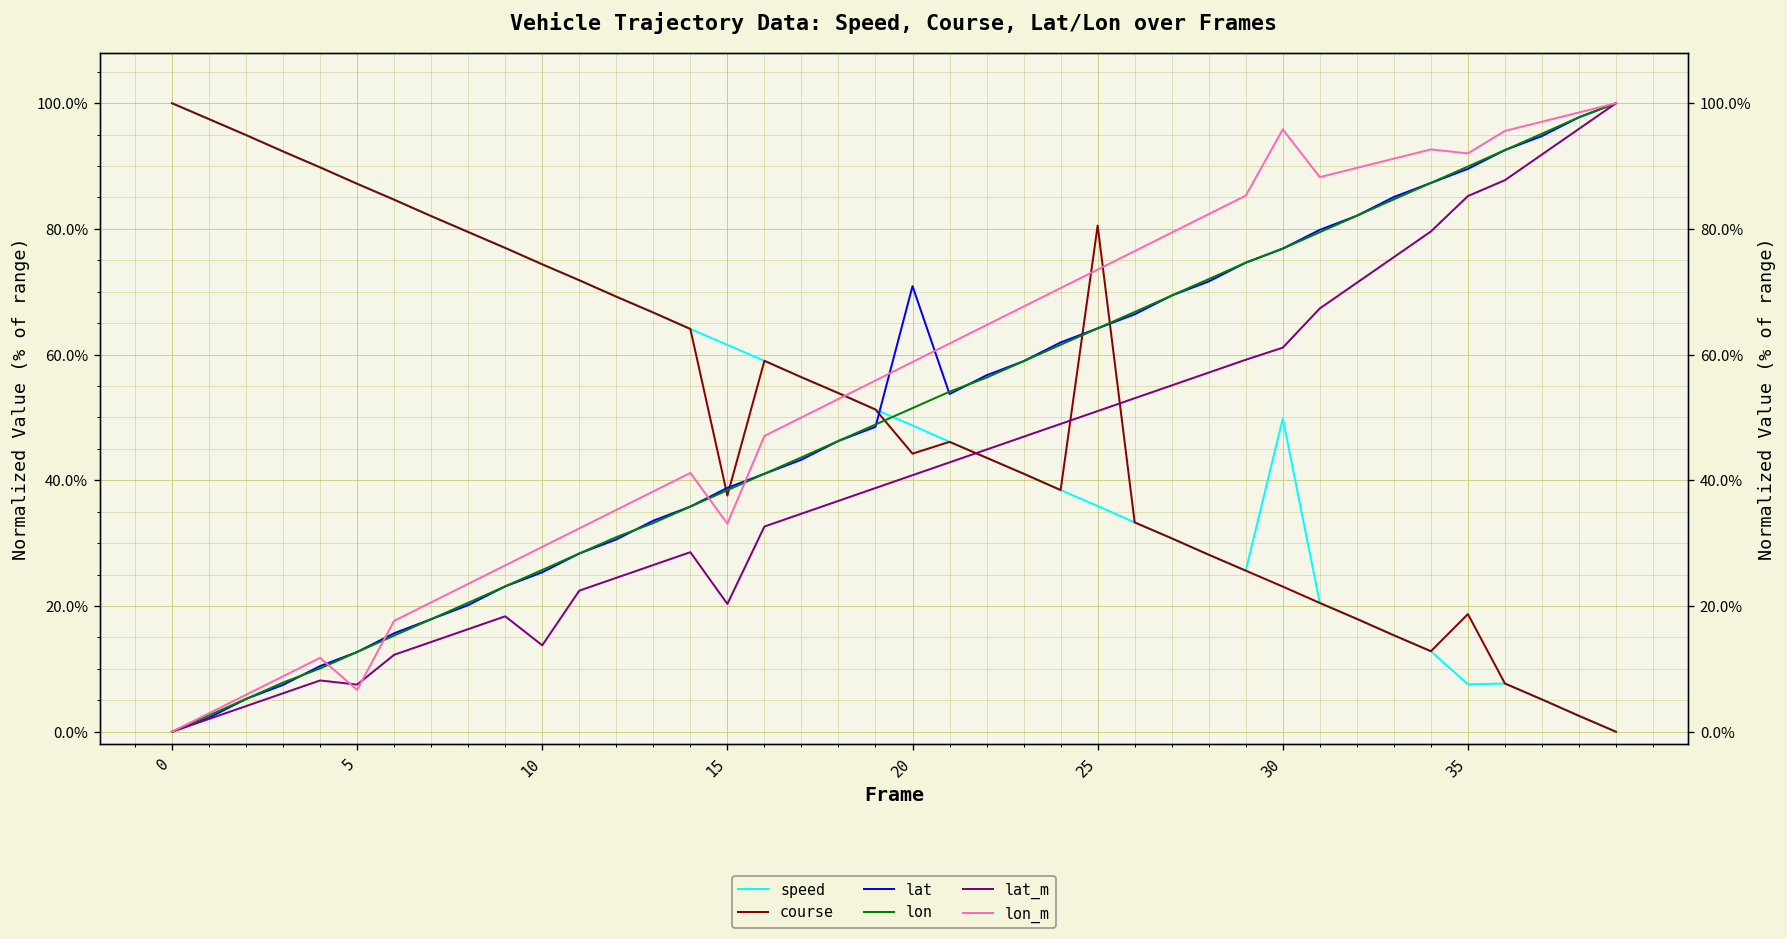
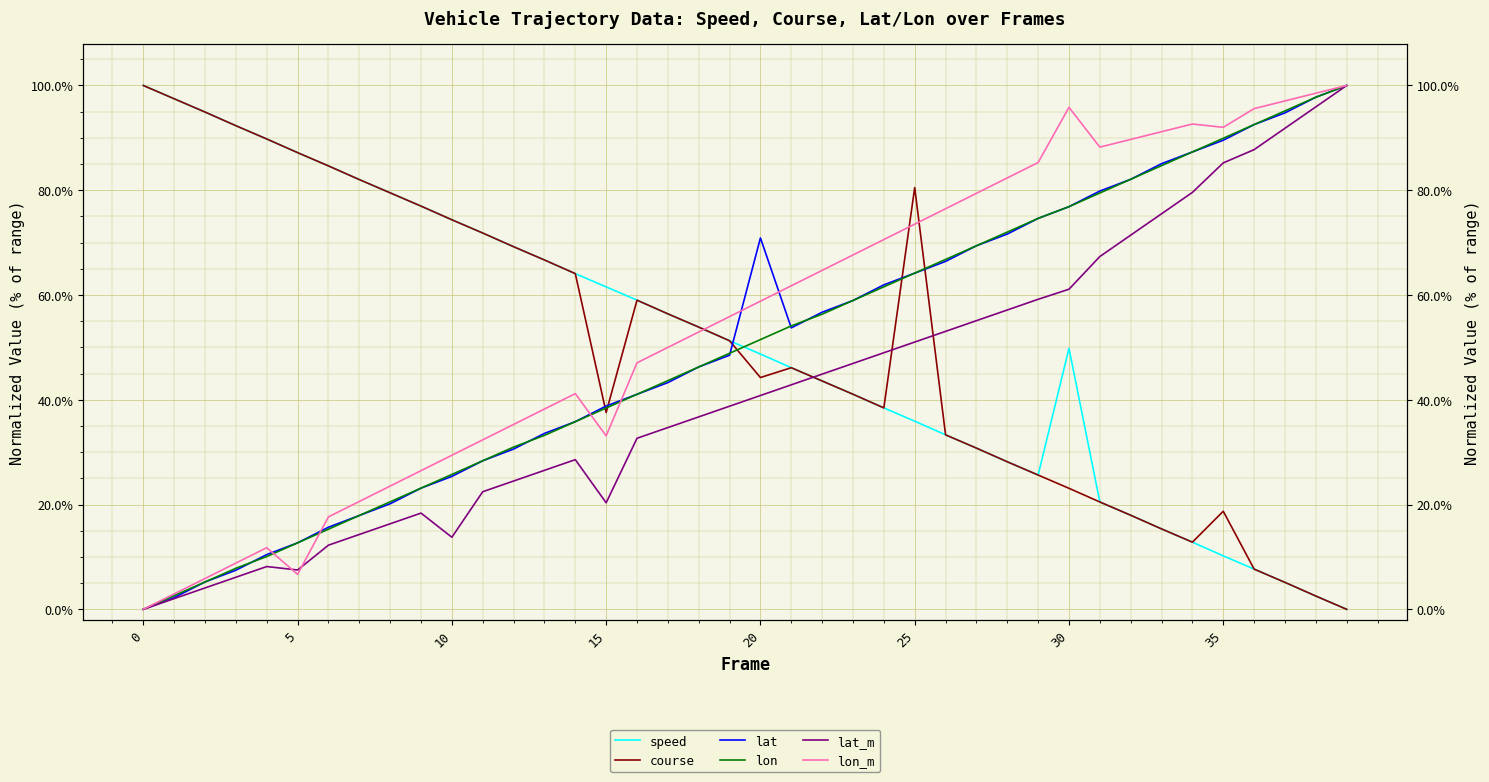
speed, 35: 8% -> 10%
